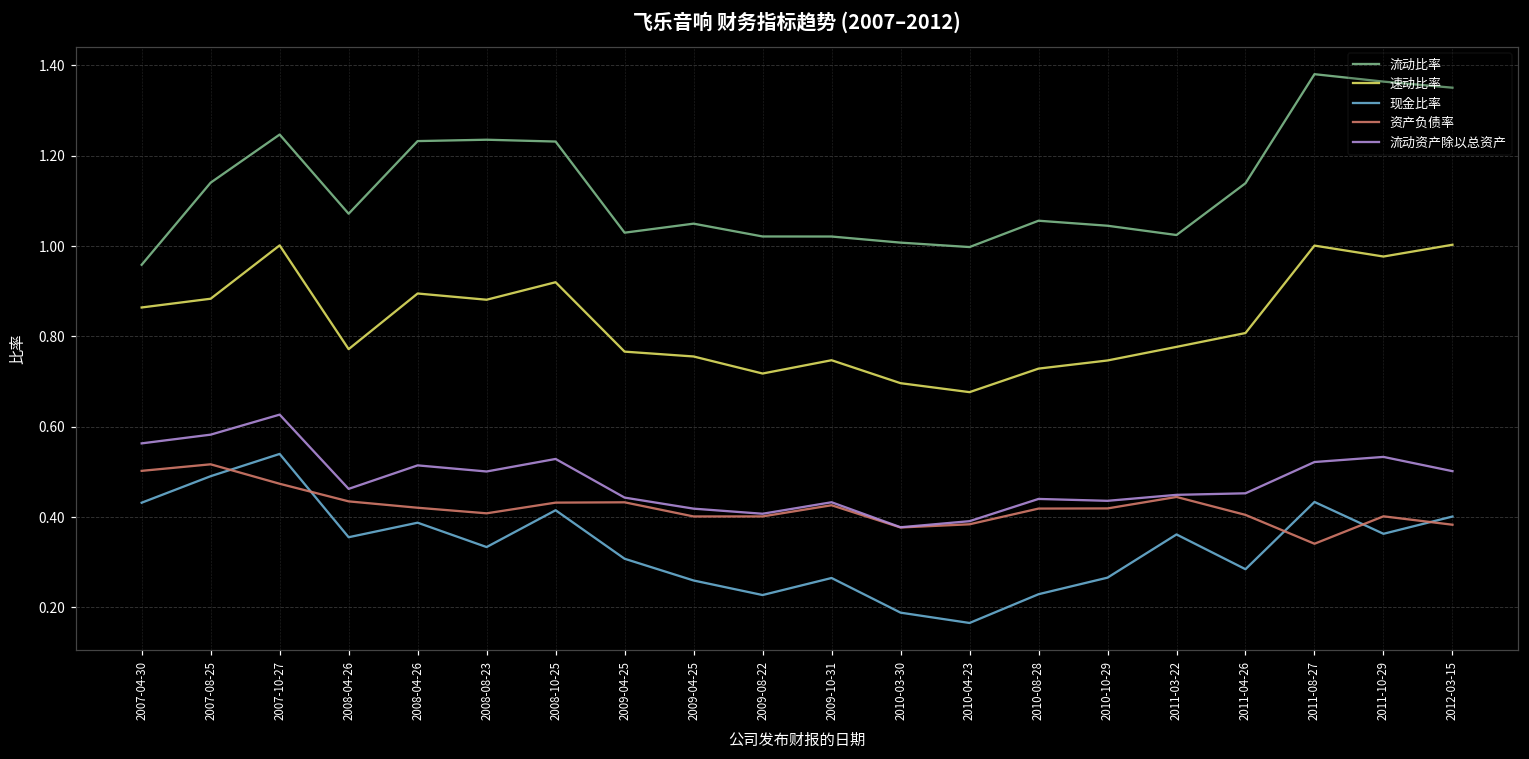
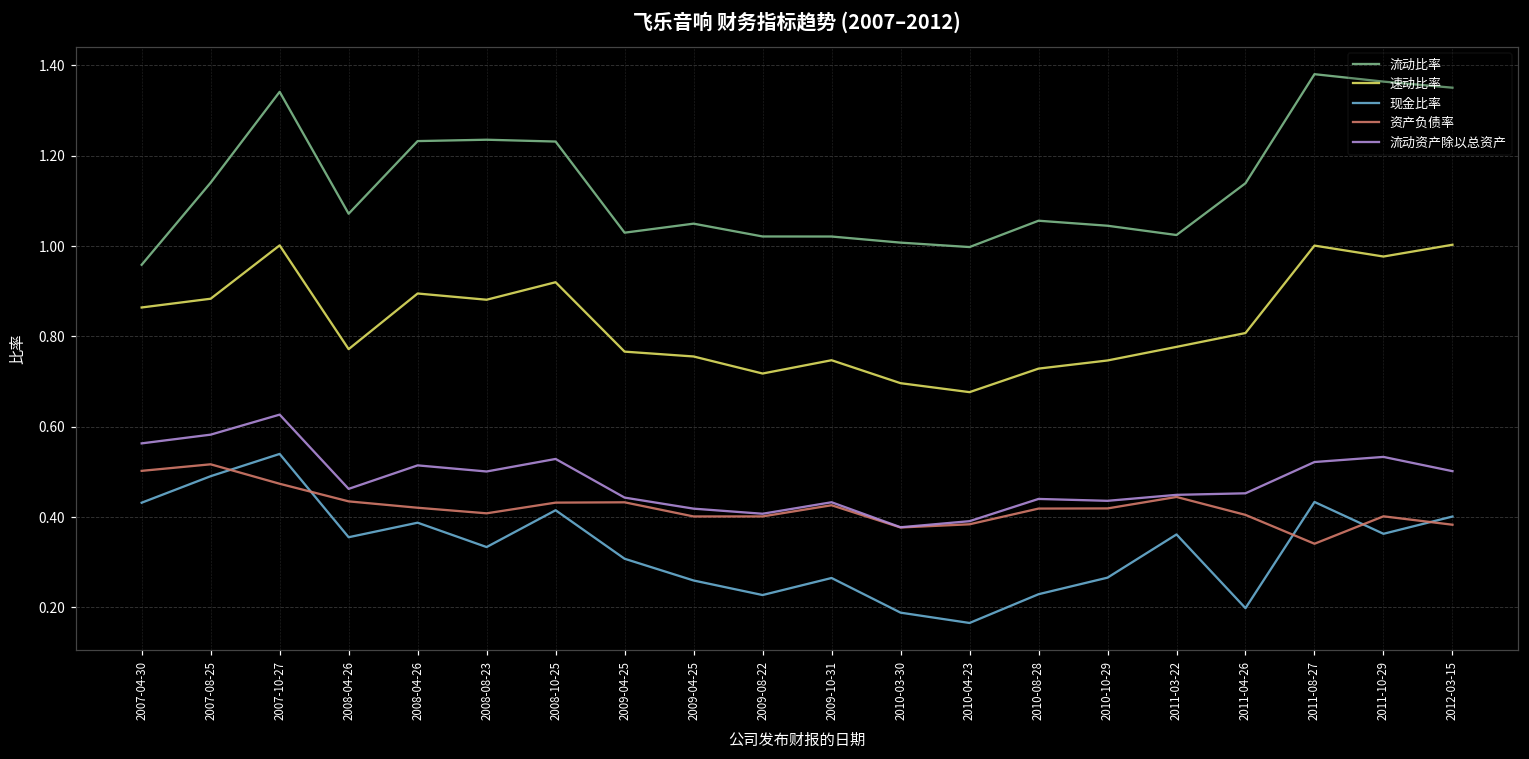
流动比率, 2007-10-27: 1.25 -> 1.34
现金比率, 2011-04-26: 0.28 -> 0.20
